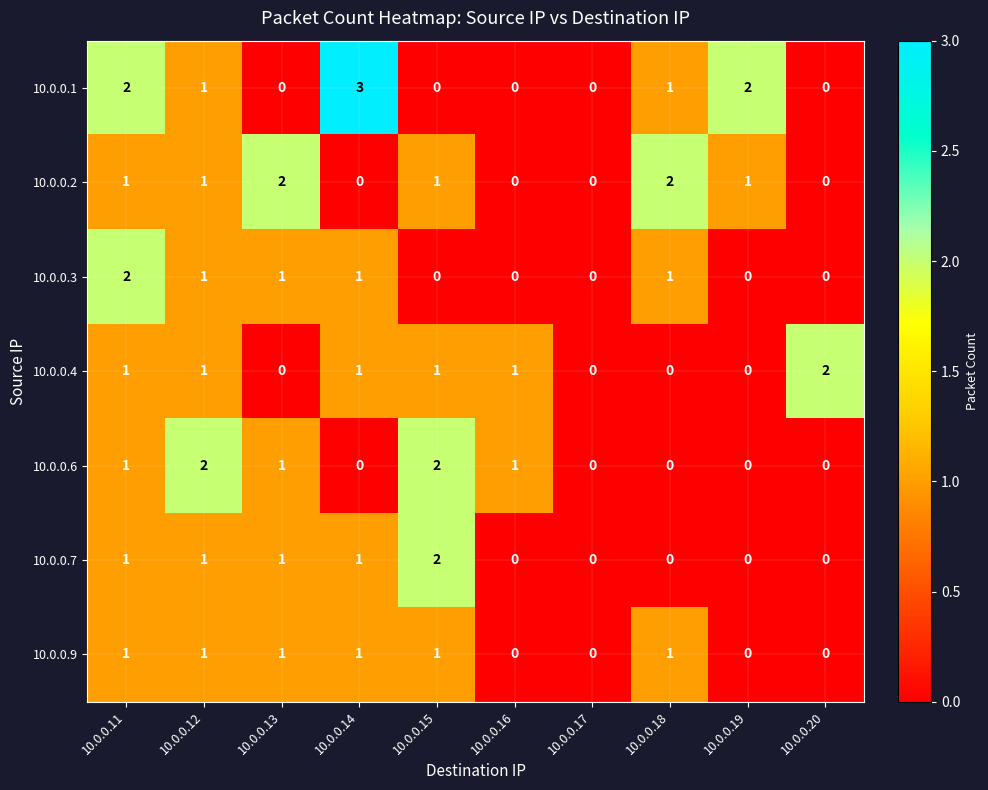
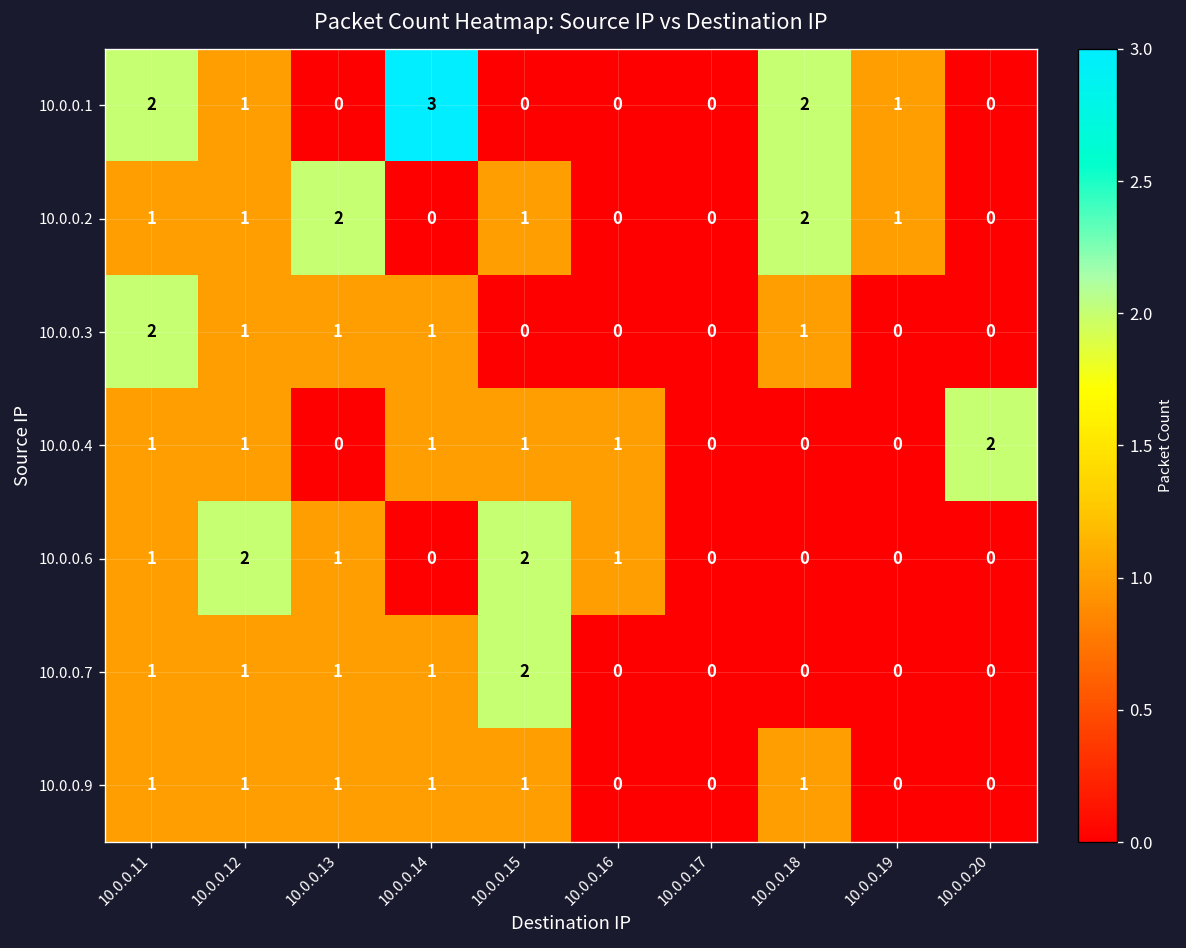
10.0.0.1, 10.0.0.18: 1 -> 2
10.0.0.1, 10.0.0.19: 2 -> 1
